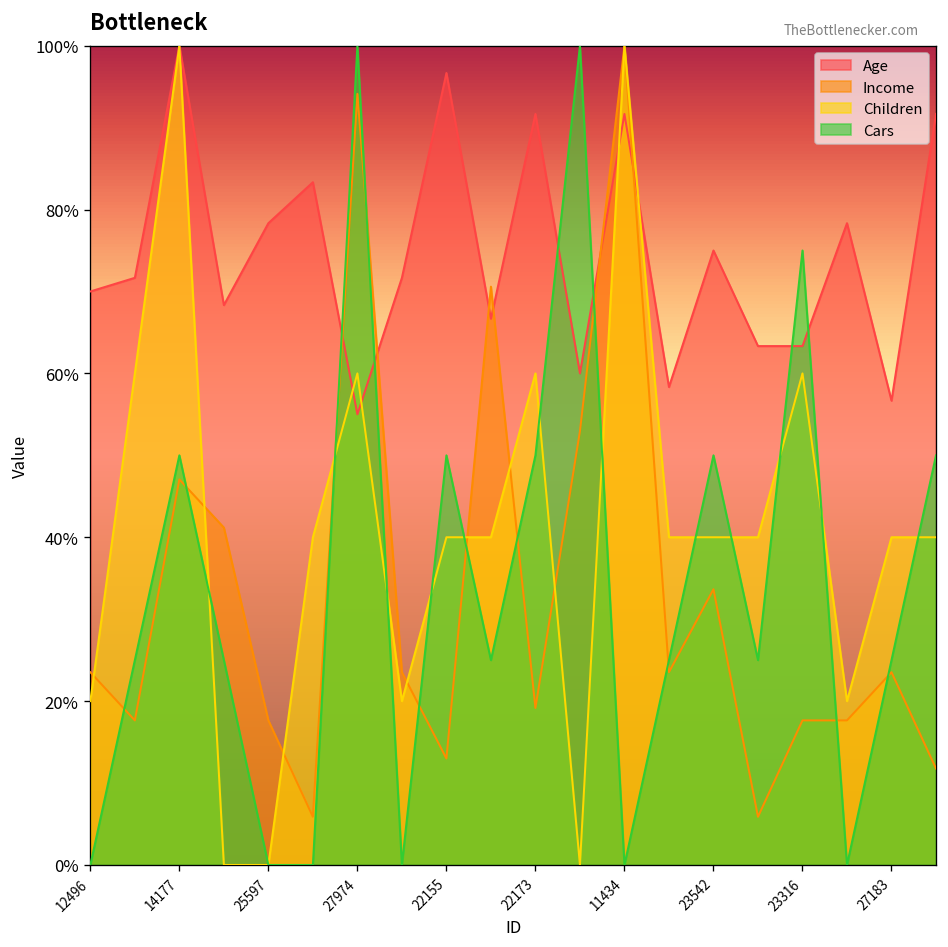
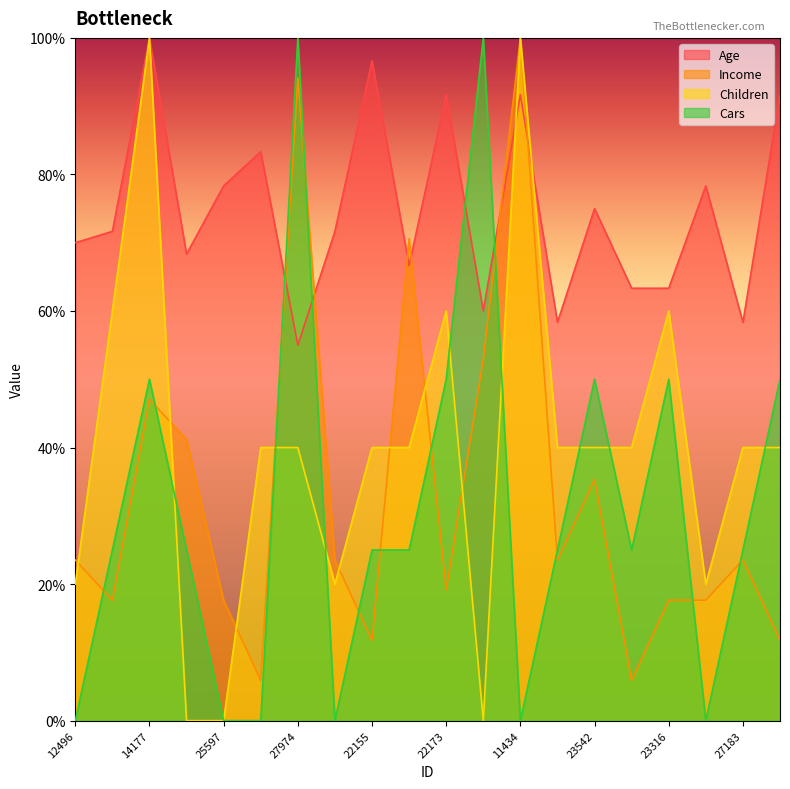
Children, 27974: 60% -> 40%
Income, 22155: 13% -> 12%
Cars, 22155: 50% -> 25%
Income, 23542: 34% -> 35%
Cars, 23316: 75% -> 50%
Age, 27183: 57% -> 58%
